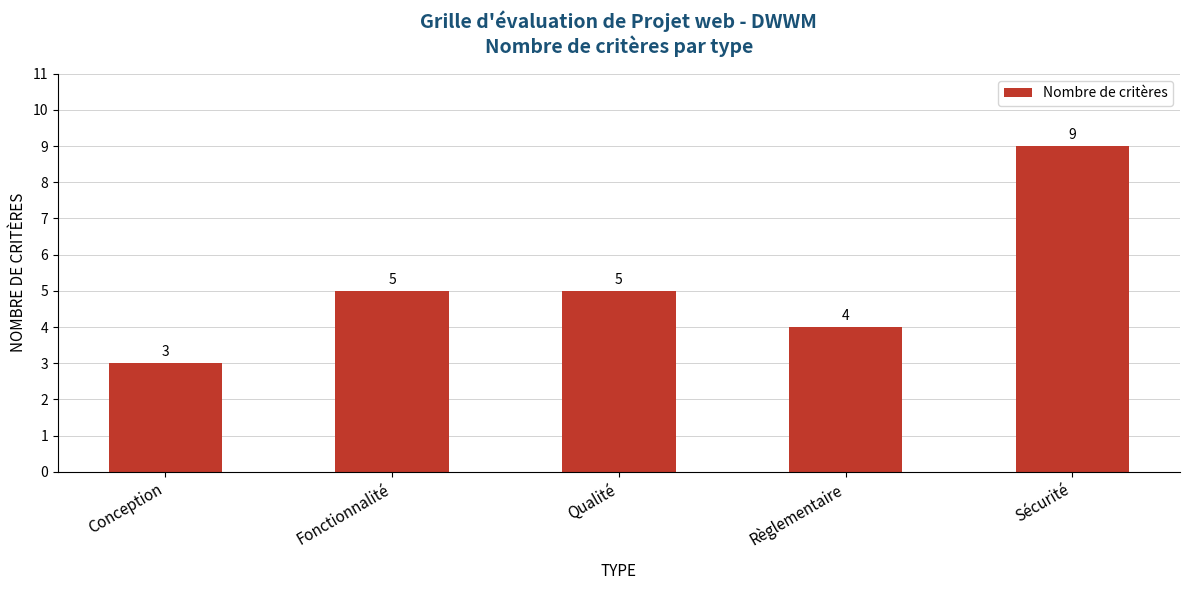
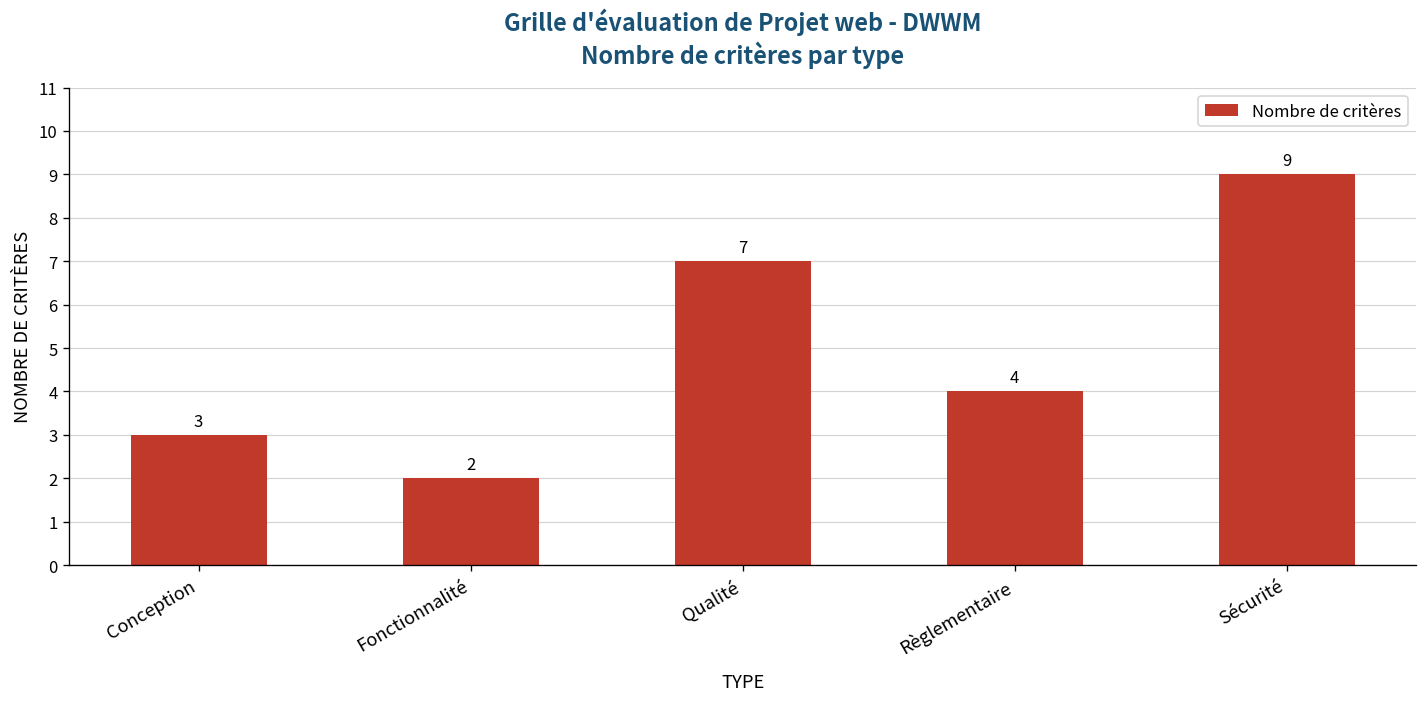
Fonctionnalité: 5 -> 2
Qualité: 5 -> 7
